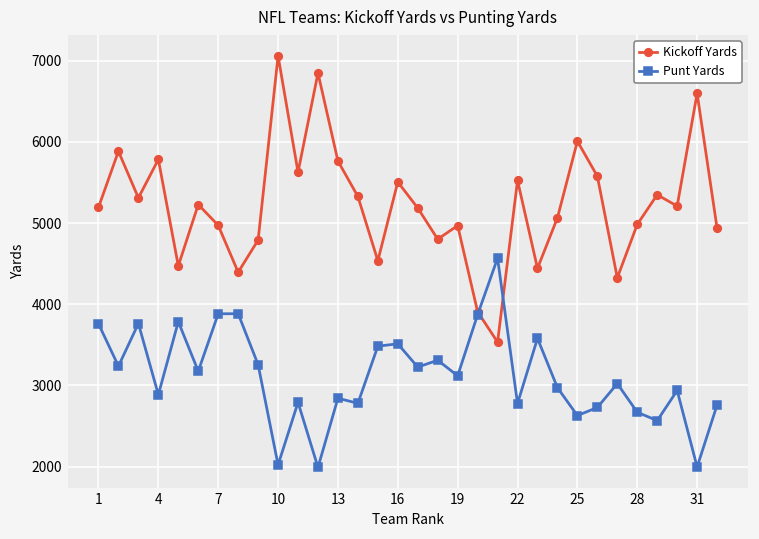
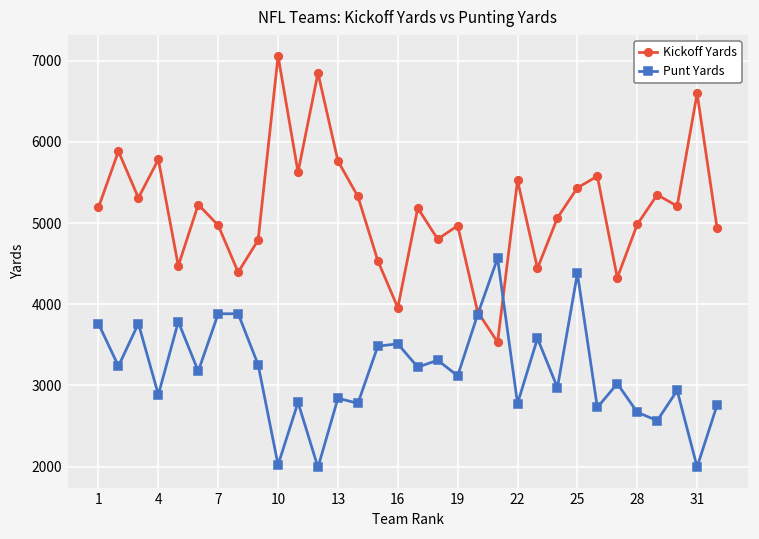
Kickoff Yards, 16: 5500 -> 4000
Kickoff Yards, 25: 6000 -> 5400
Punt Yards, 25: 2600 -> 4400
